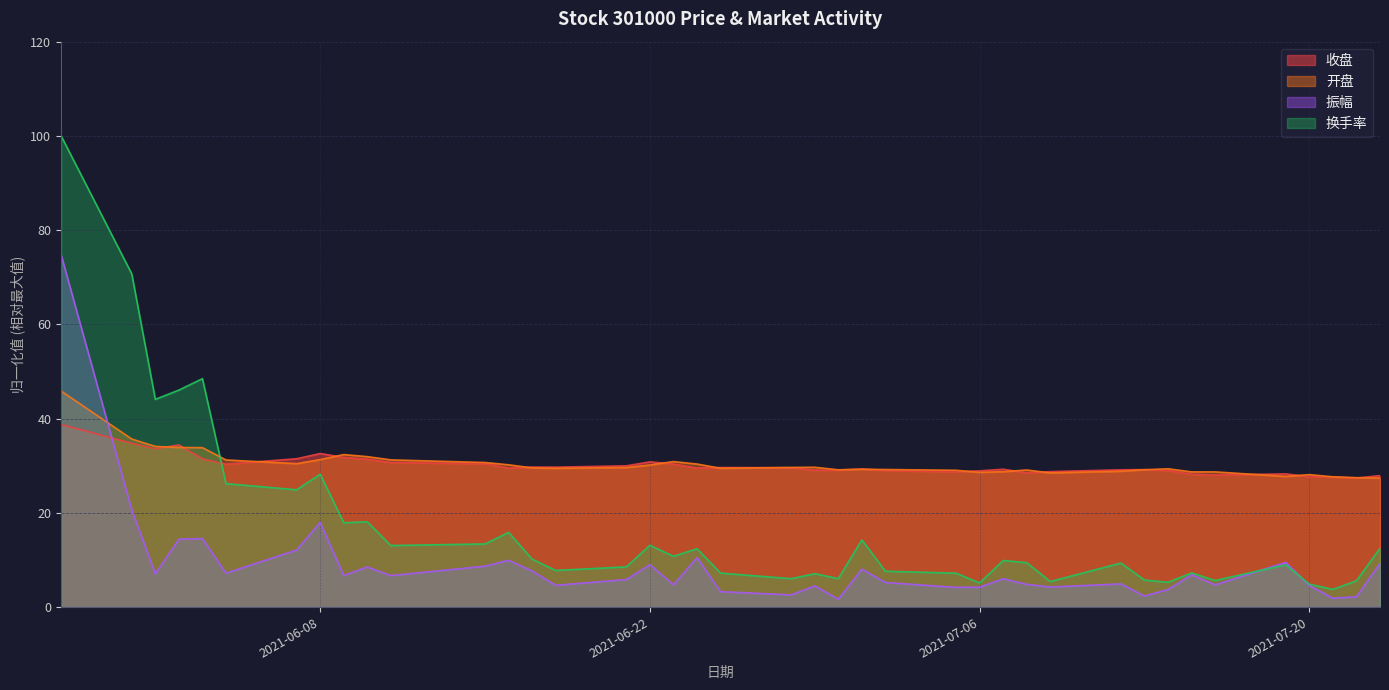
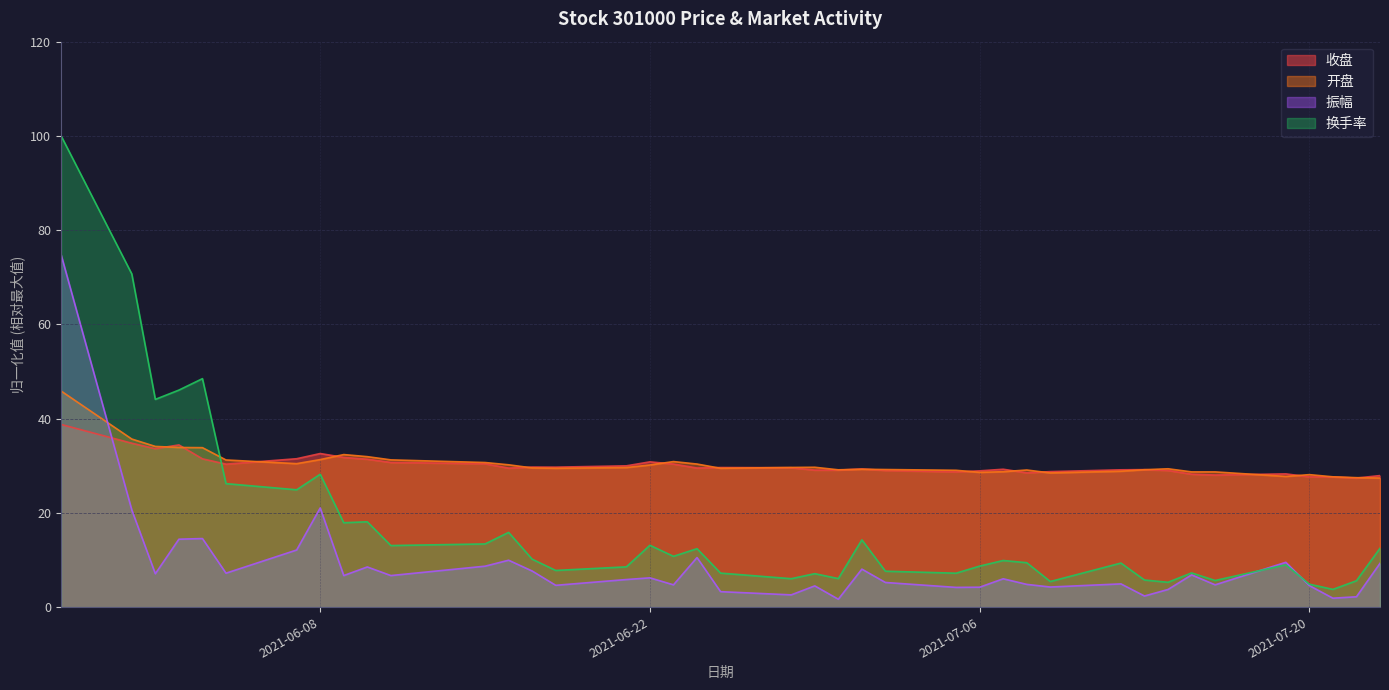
振幅, 2021-06-08: 18 -> 21
振幅, 2021-06-22: 9 -> 6
换手率, 2021-07-06: 5 -> 9
